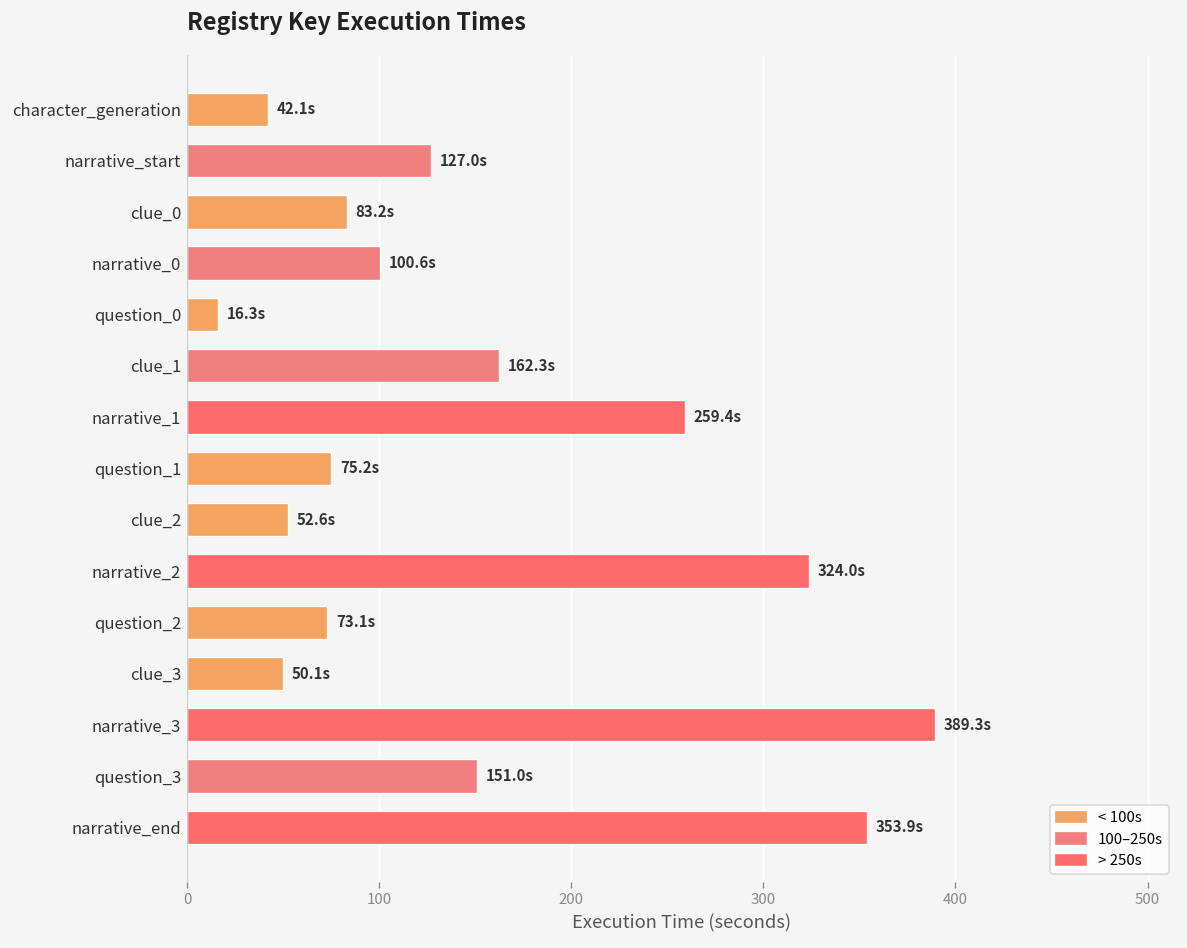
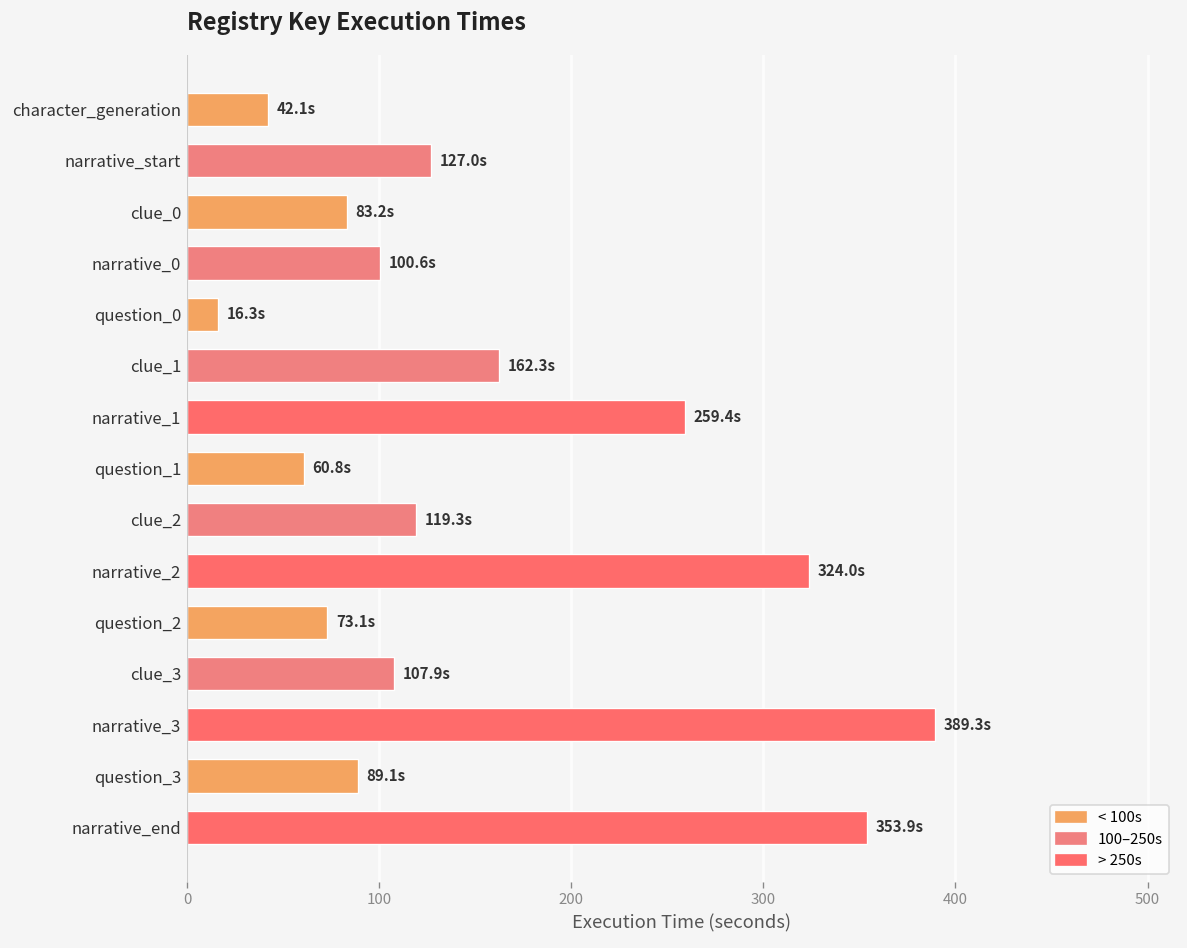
question_1: 75.2s -> 60.8s
clue_2: 52.6s -> 119.3s
clue_3: 50.1s -> 107.9s
question_3: 151.0s -> 89.1s
